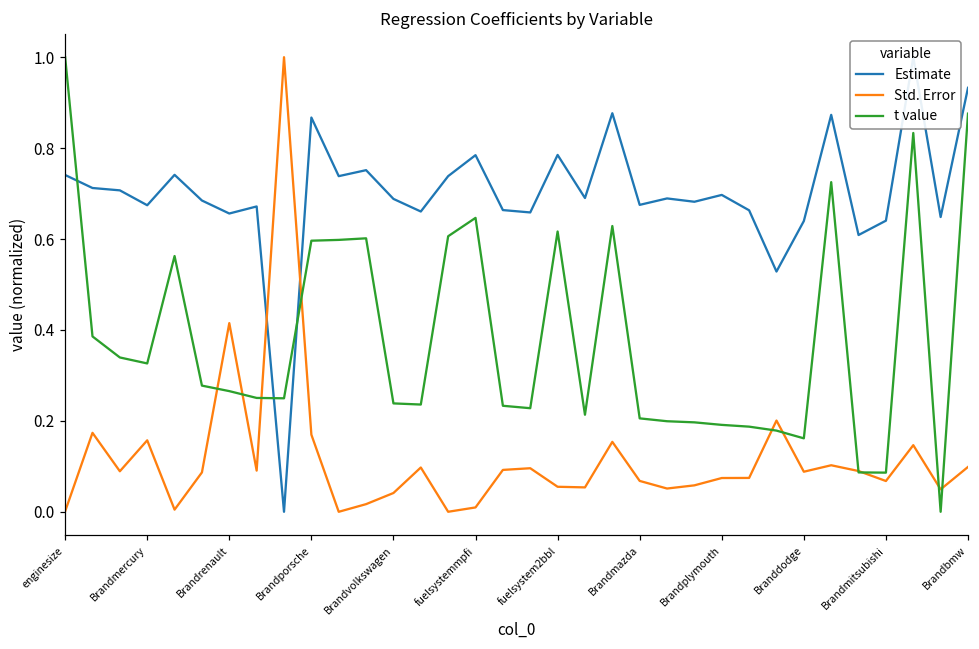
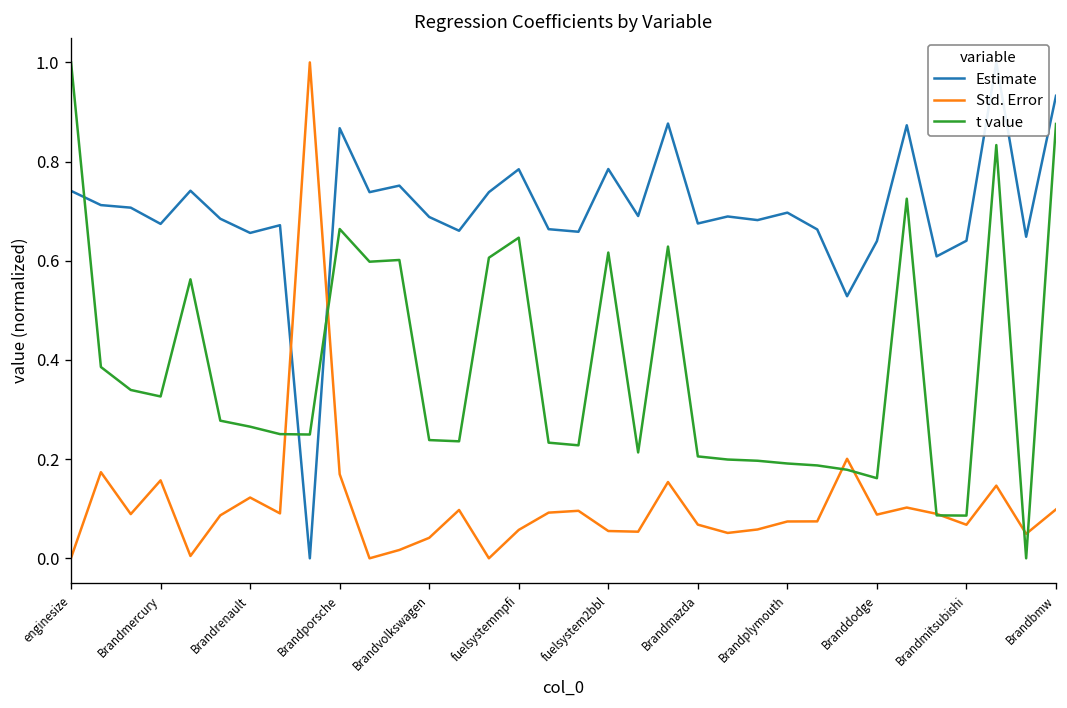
Std. Error, Brandrenault: 0.42 -> 0.12
t value, Brandporsche: 0.60 -> 0.66
Std. Error, fuelsystemmpfi: 0.01 -> 0.06
